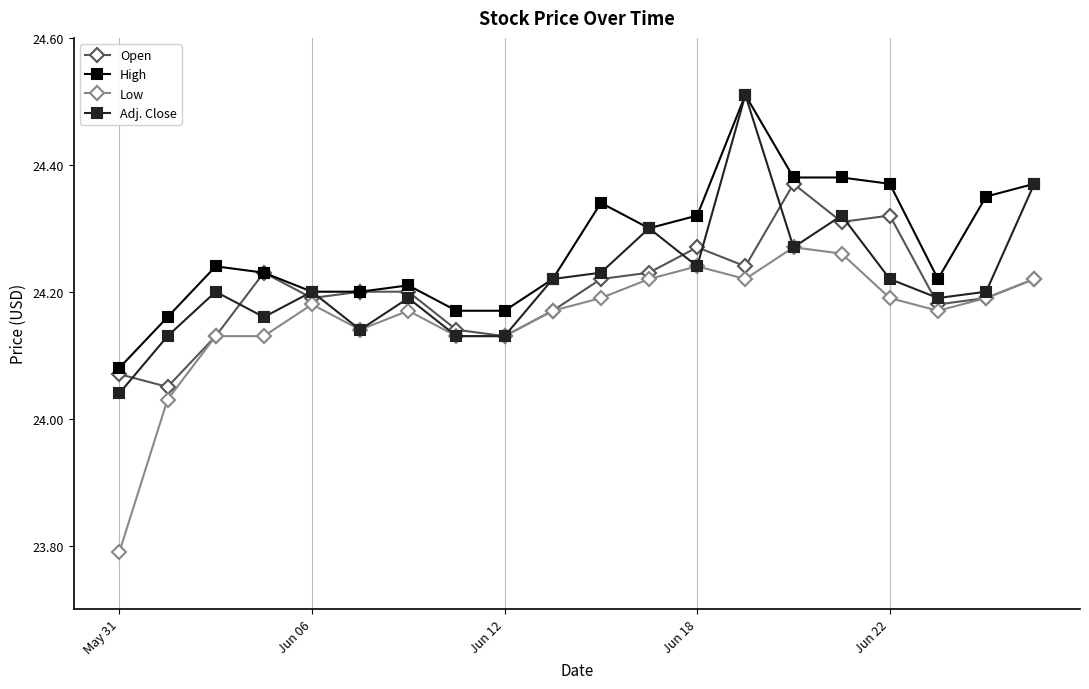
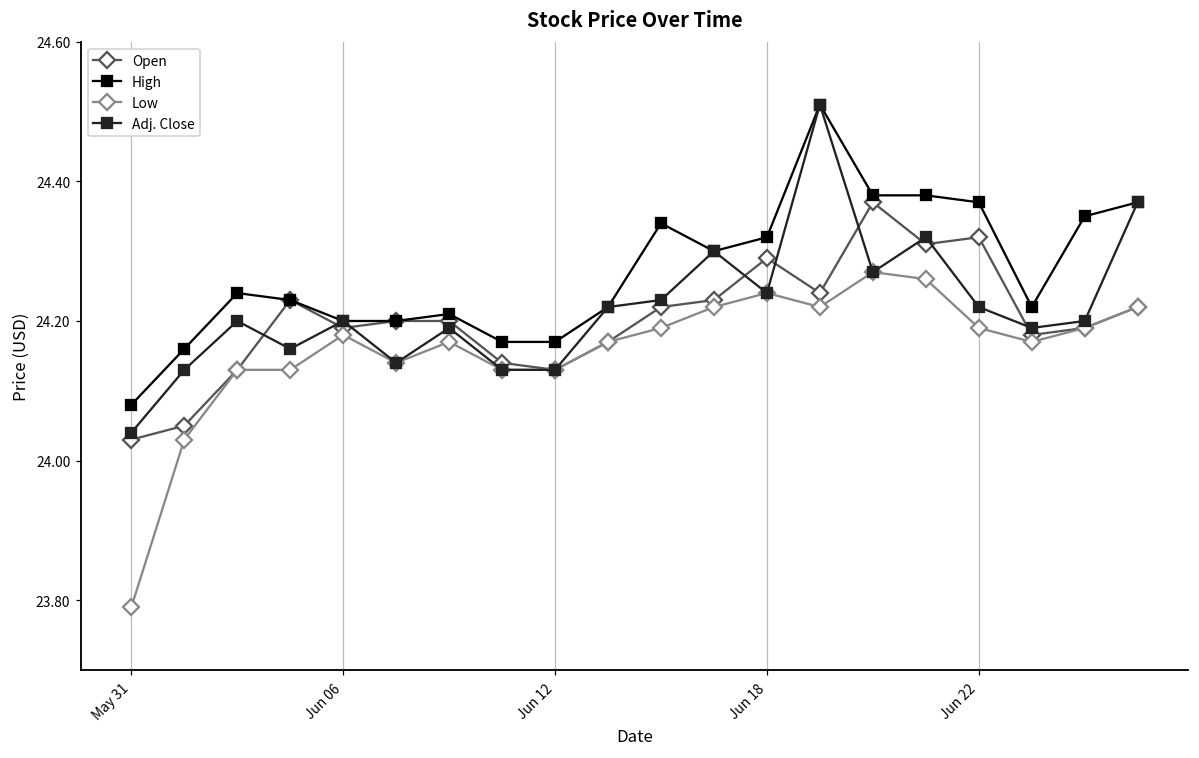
Open, May 31: 24.07 -> 24.03
Open, Jun 18: 24.27 -> 24.29
